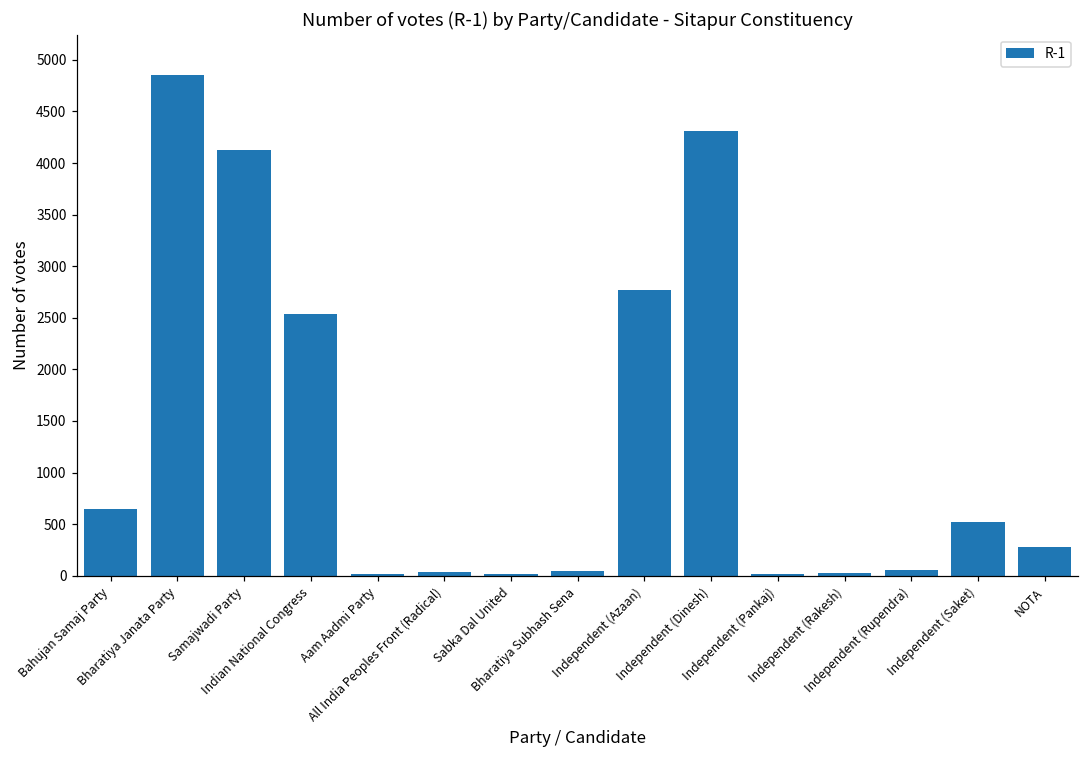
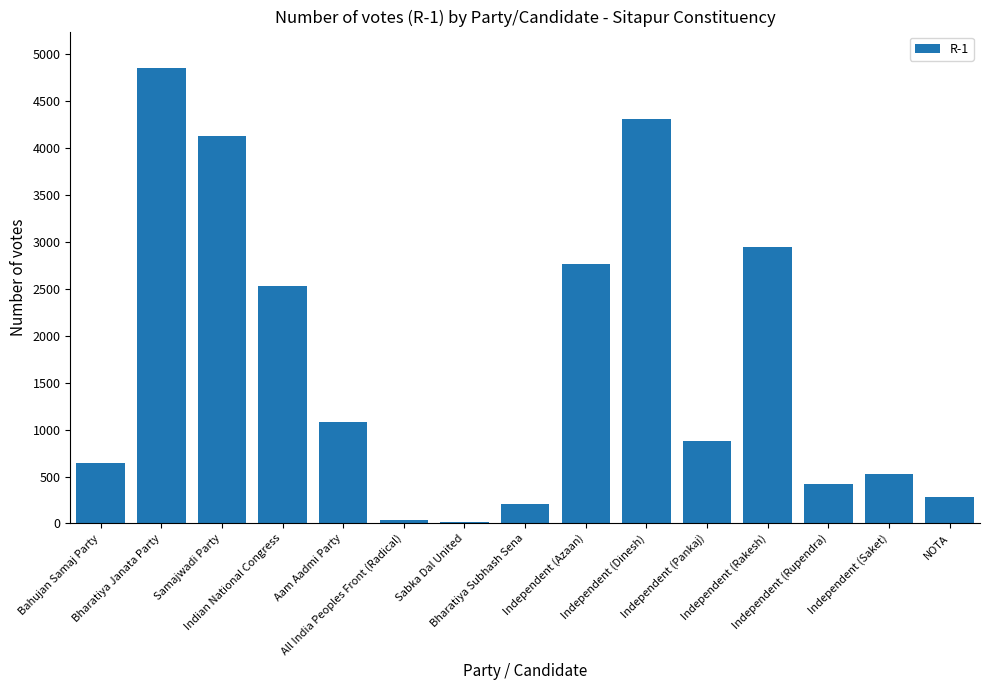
Aam Aadmi Party: 0 -> 1100
Bharatiya Subhash Sena: 0 -> 200
Independent (Pankaj): 0 -> 900
Independent (Rakesh): 0 -> 2900
Independent (Rupendra): 100 -> 400
